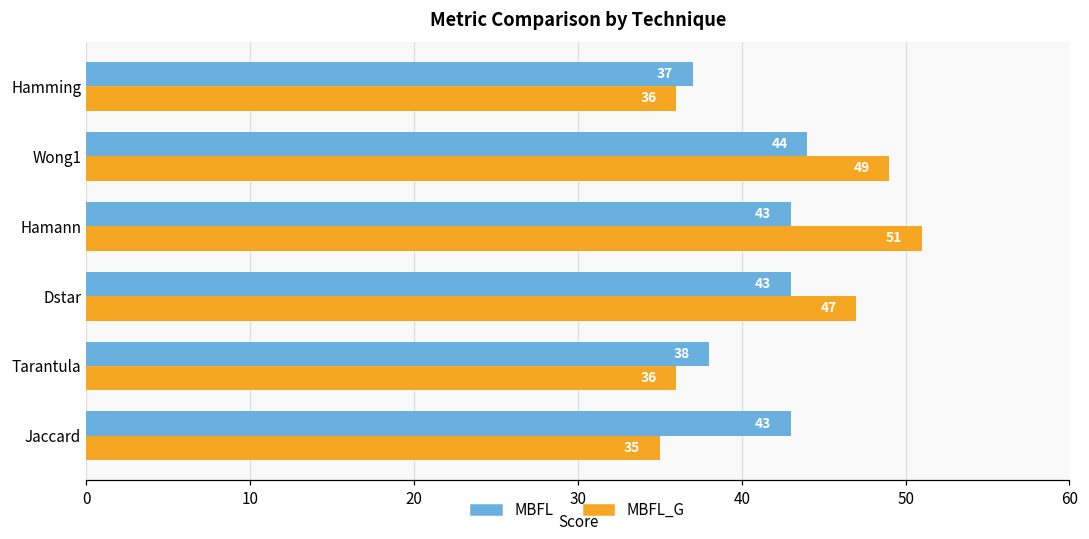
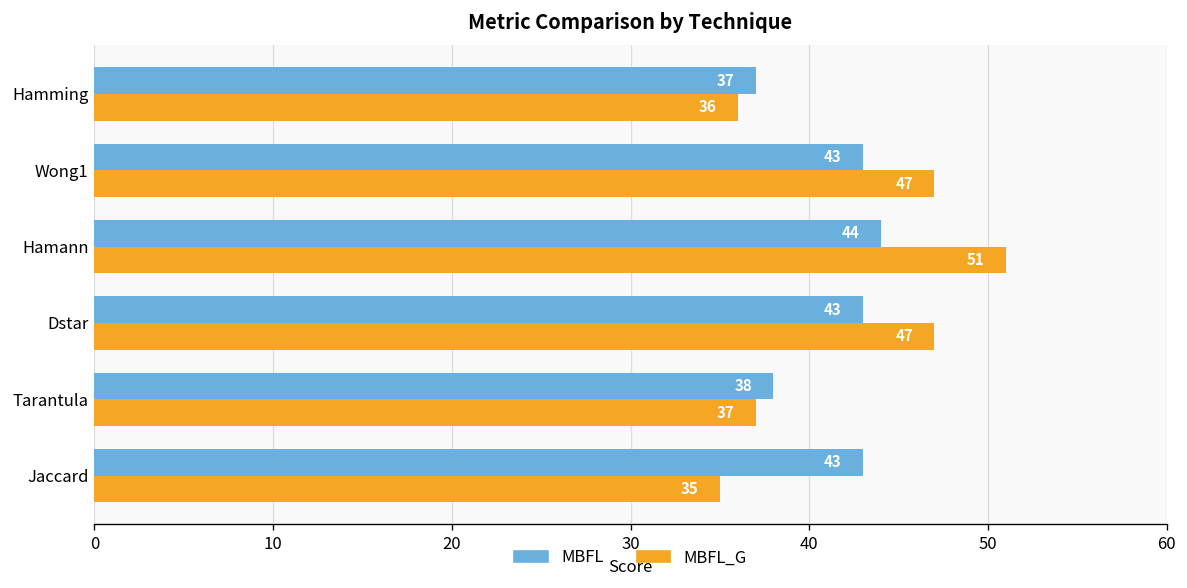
MBFL, Wong1: 44 -> 43
MBFL_G, Wong1: 49 -> 47
MBFL, Hamann: 43 -> 44
MBFL_G, Tarantula: 36 -> 37
